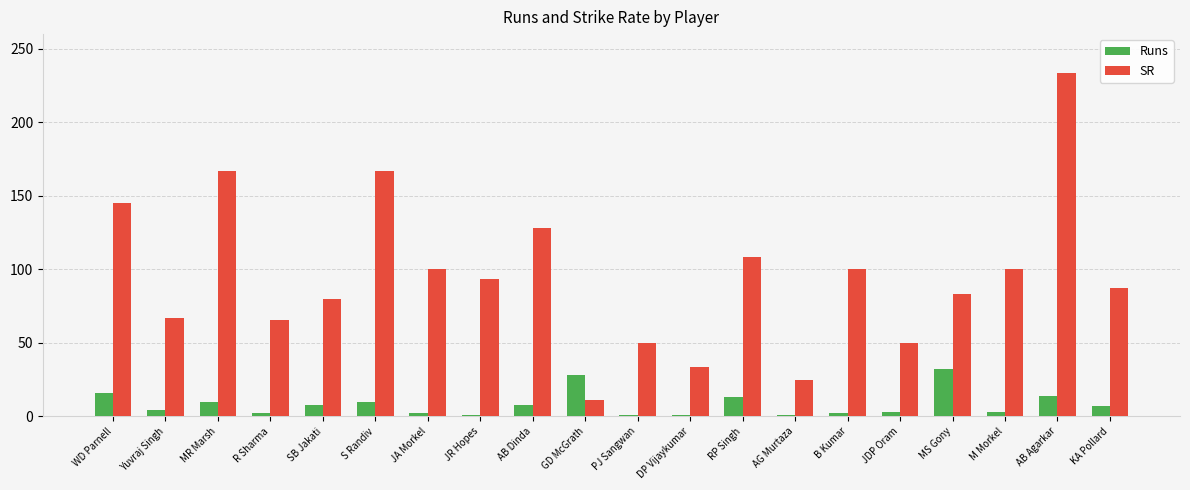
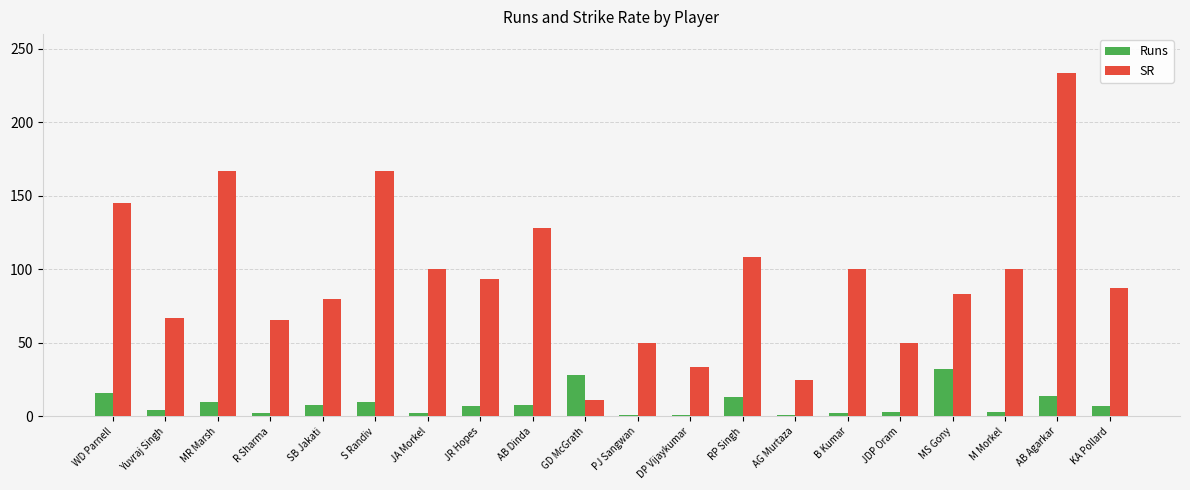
Runs, JR Hopes: 1 -> 7
